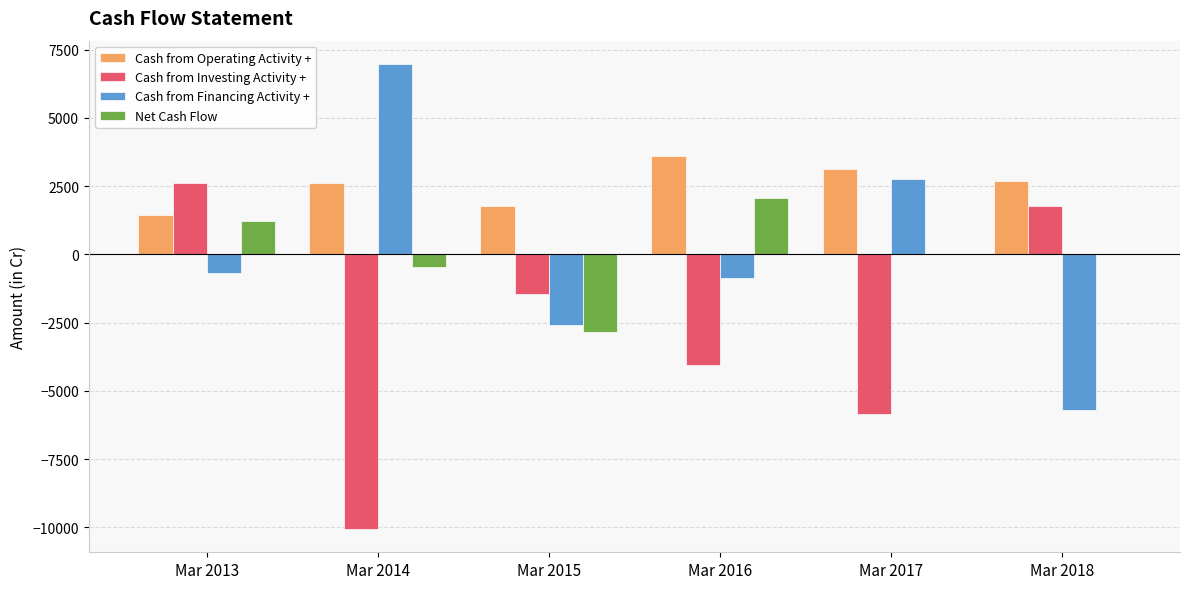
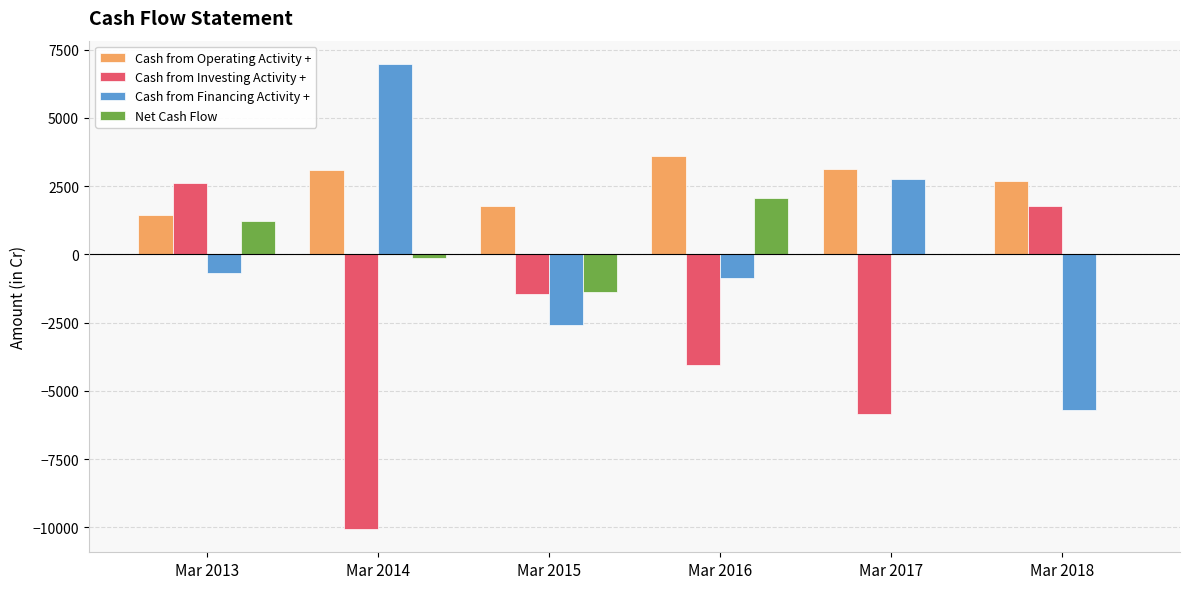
Cash from Operating Activity +, Mar 2014: 2600 -> 3100
Net Cash Flow, Mar 2014: -500 -> -200
Net Cash Flow, Mar 2015: -2800 -> -1400
